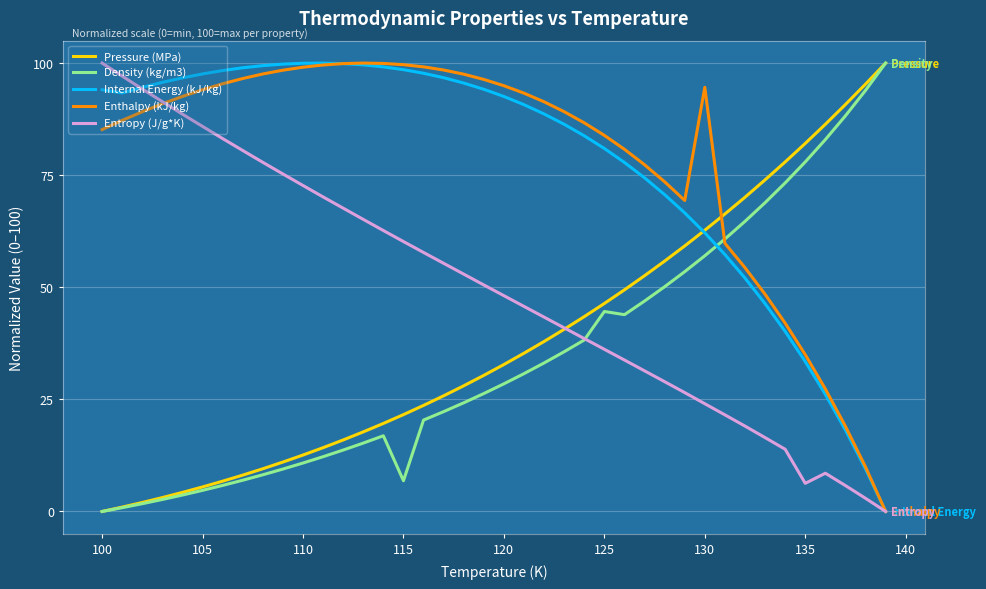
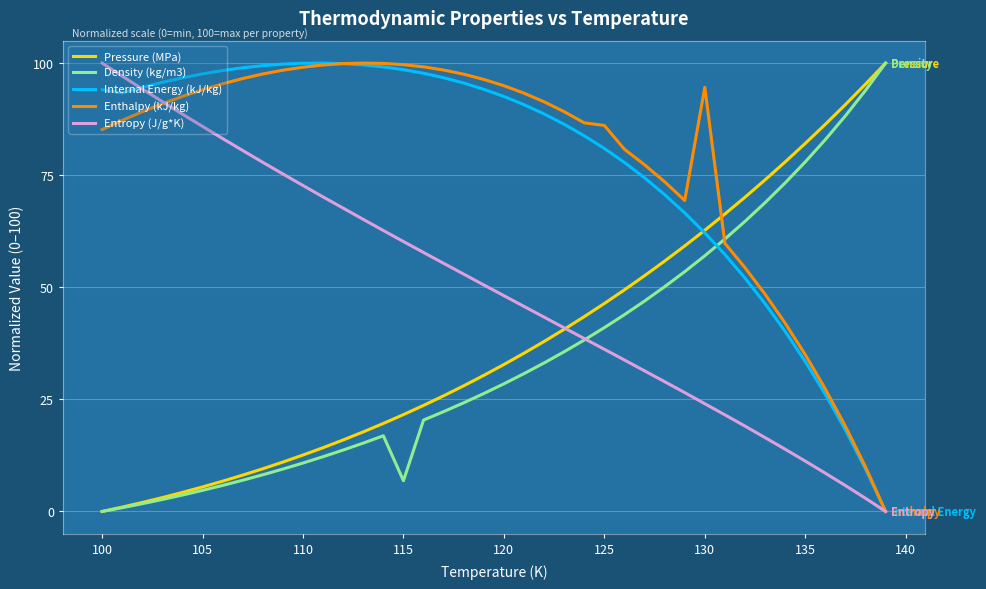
Density (kg/m3), 125: 45 -> 41
Enthalpy (kJ/kg), 125: 84 -> 86
Entropy (J/g*K), 135: 6 -> 11
